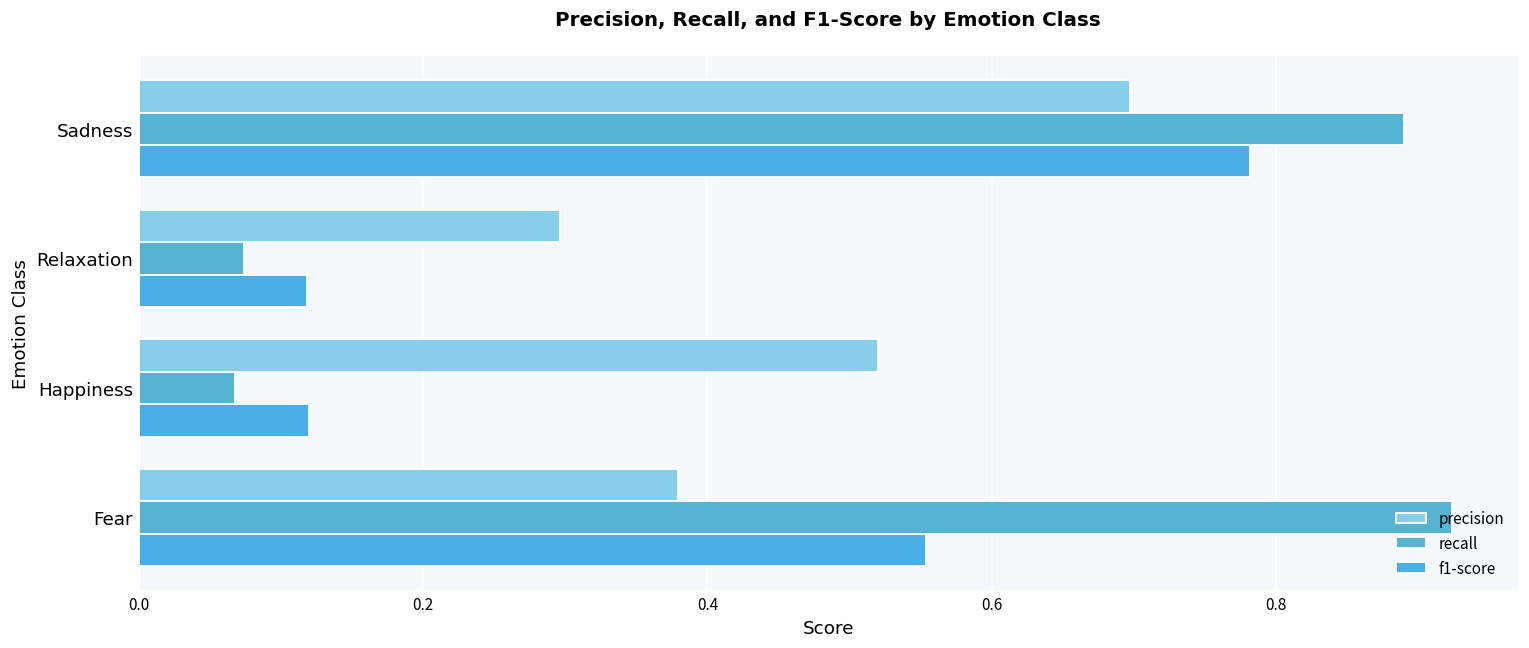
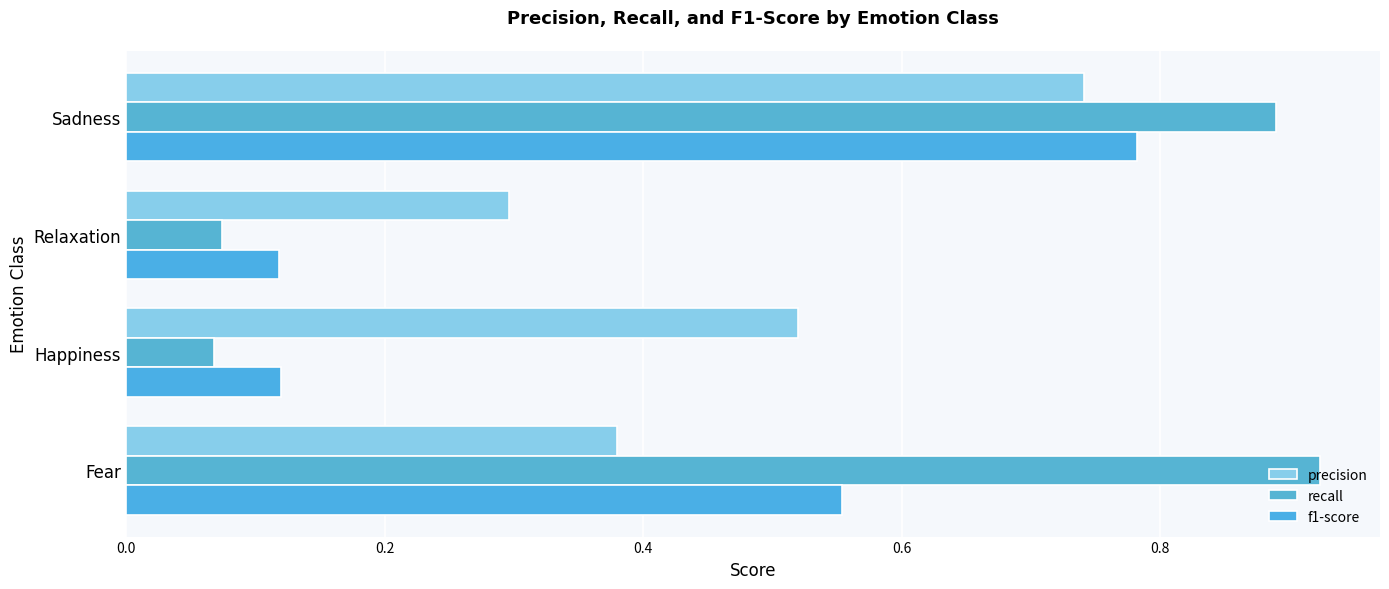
precision, Sadness: 0.697 -> 0.741
